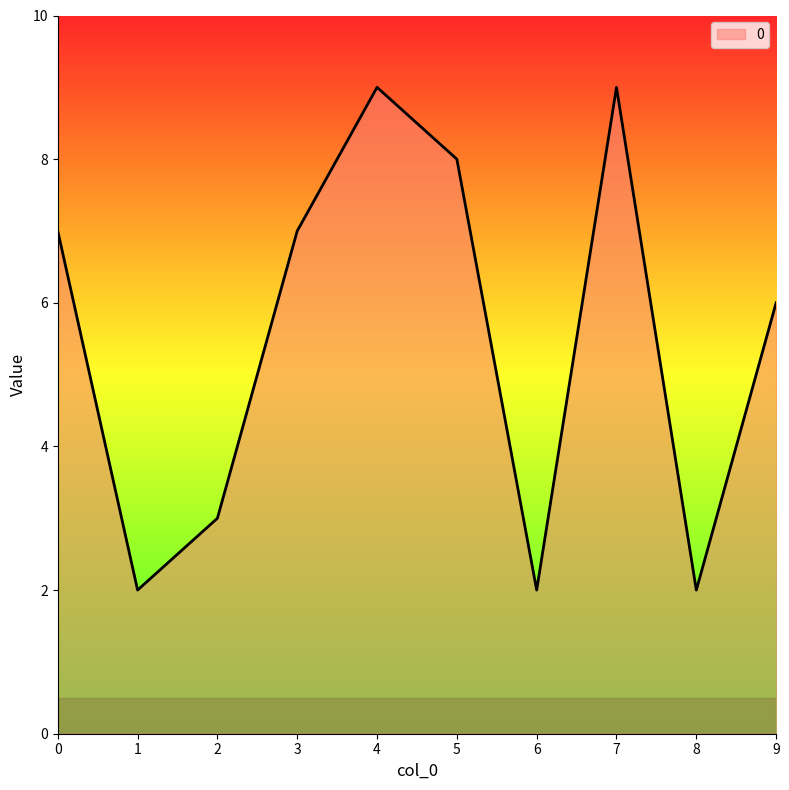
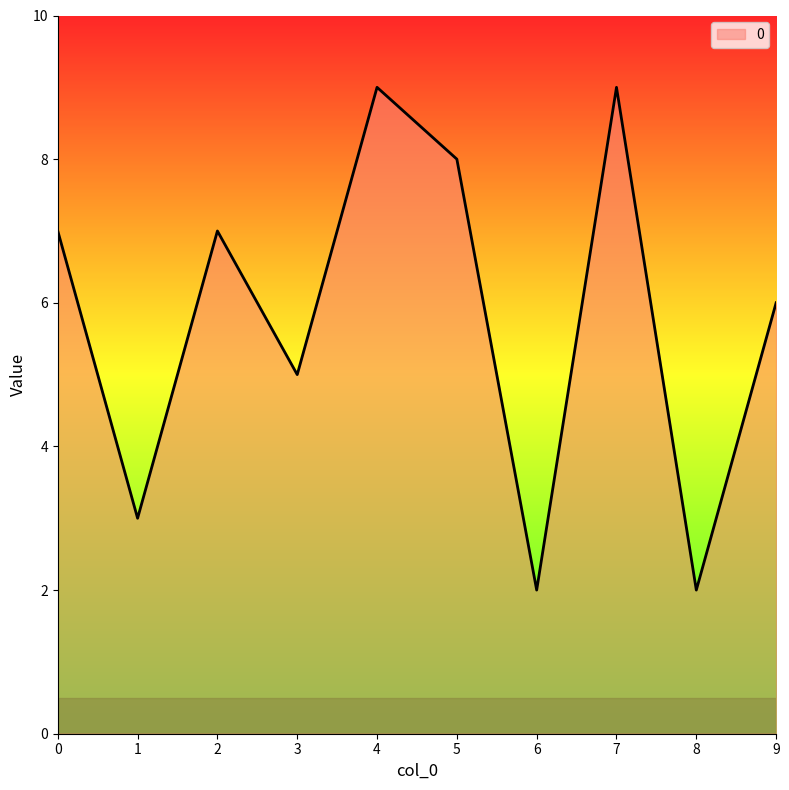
1: 2 -> 3
2: 3 -> 7
3: 7 -> 5
